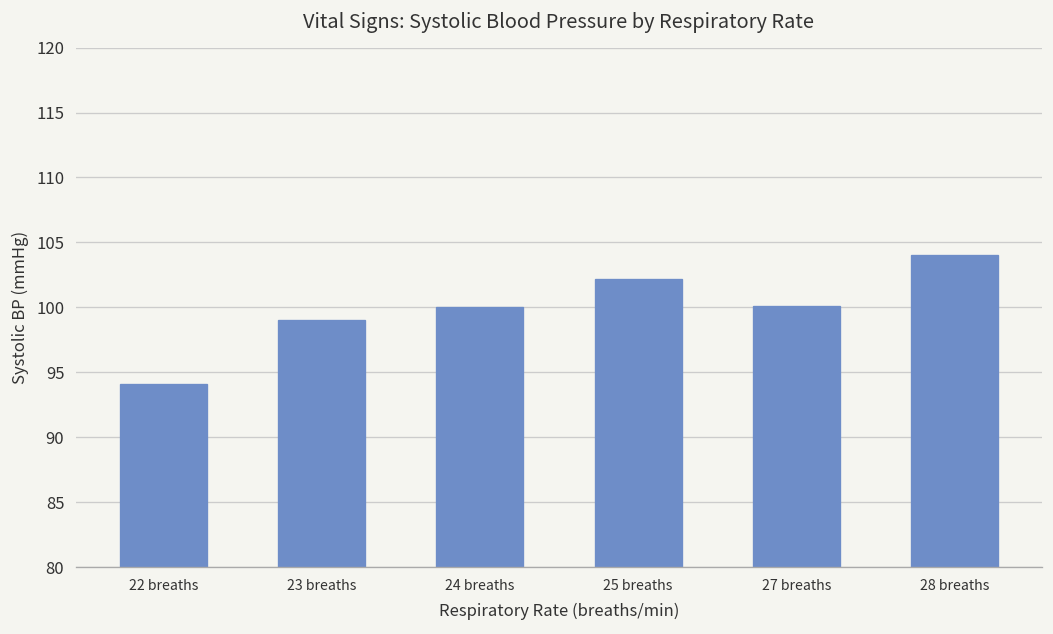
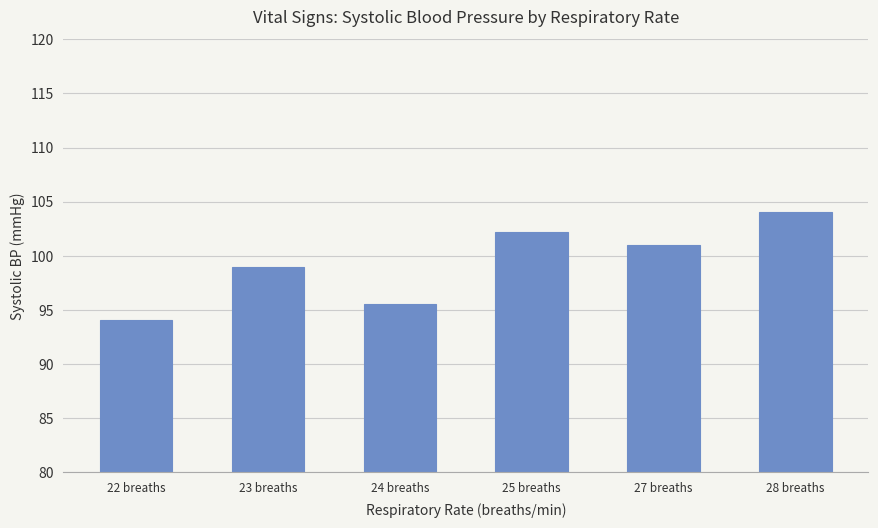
24 breaths: 100.0 -> 95.5
27 breaths: 100.1 -> 101.0
